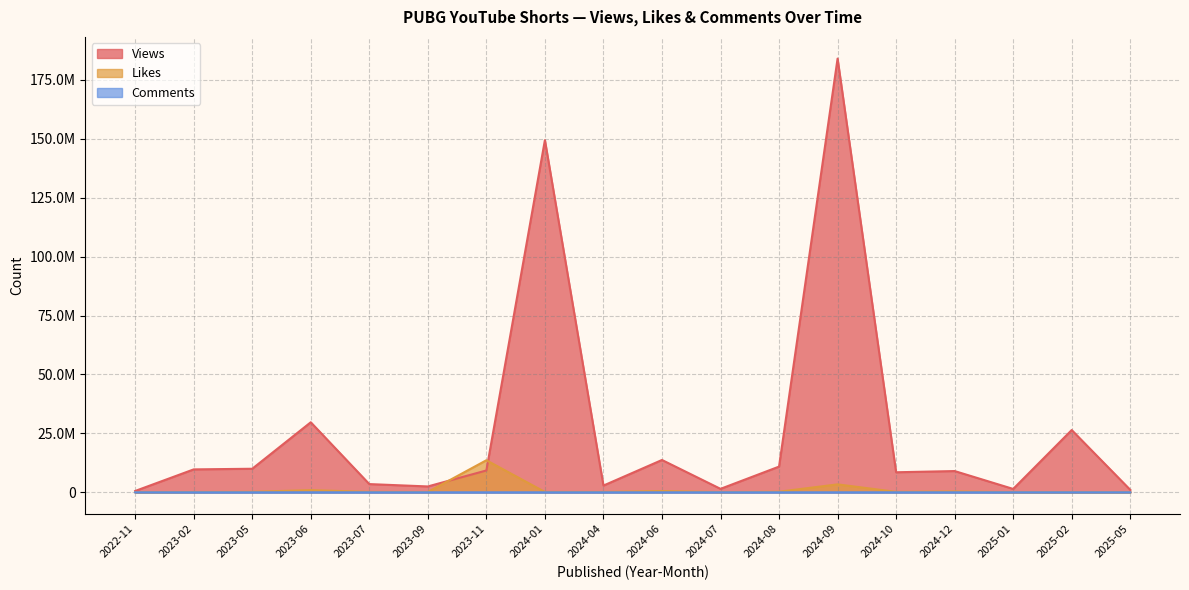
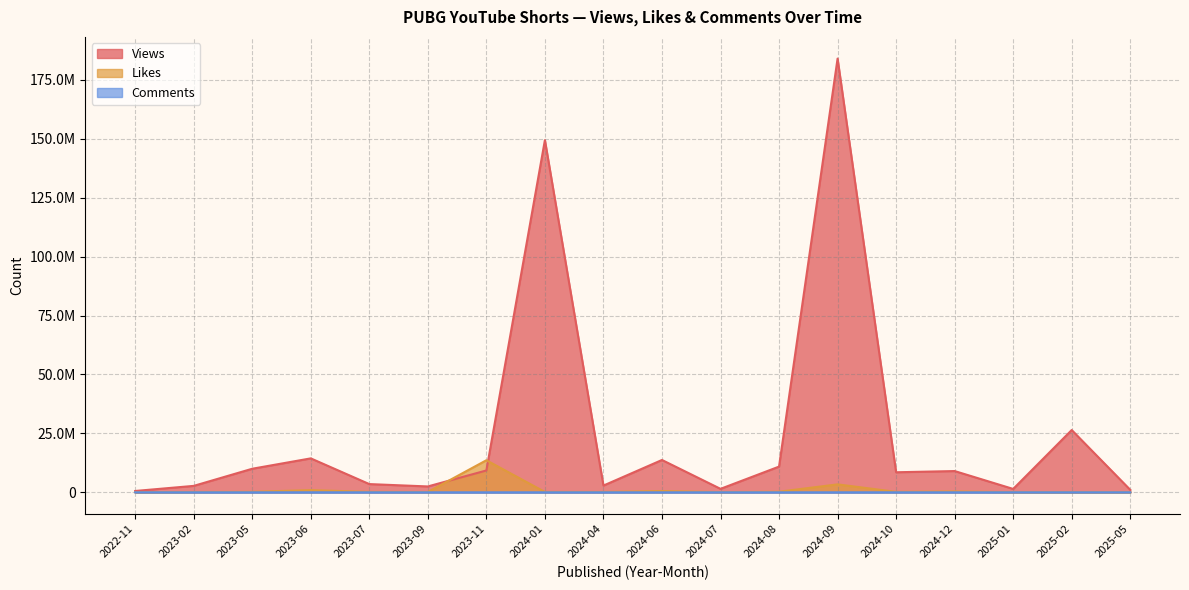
Views, 2023-02: 10000000 -> 3000000
Views, 2023-06: 30000000 -> 14000000
